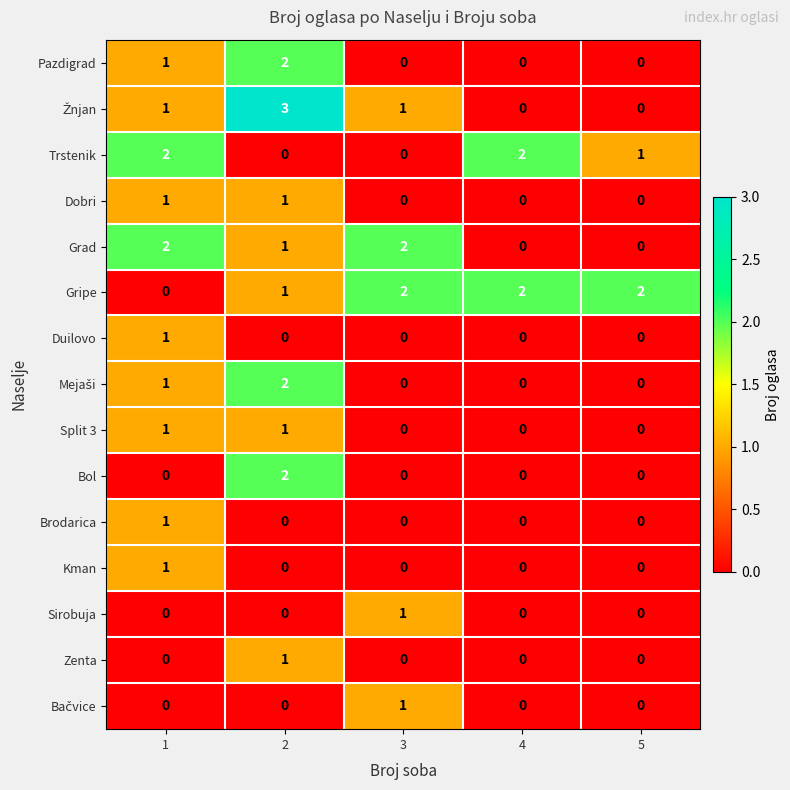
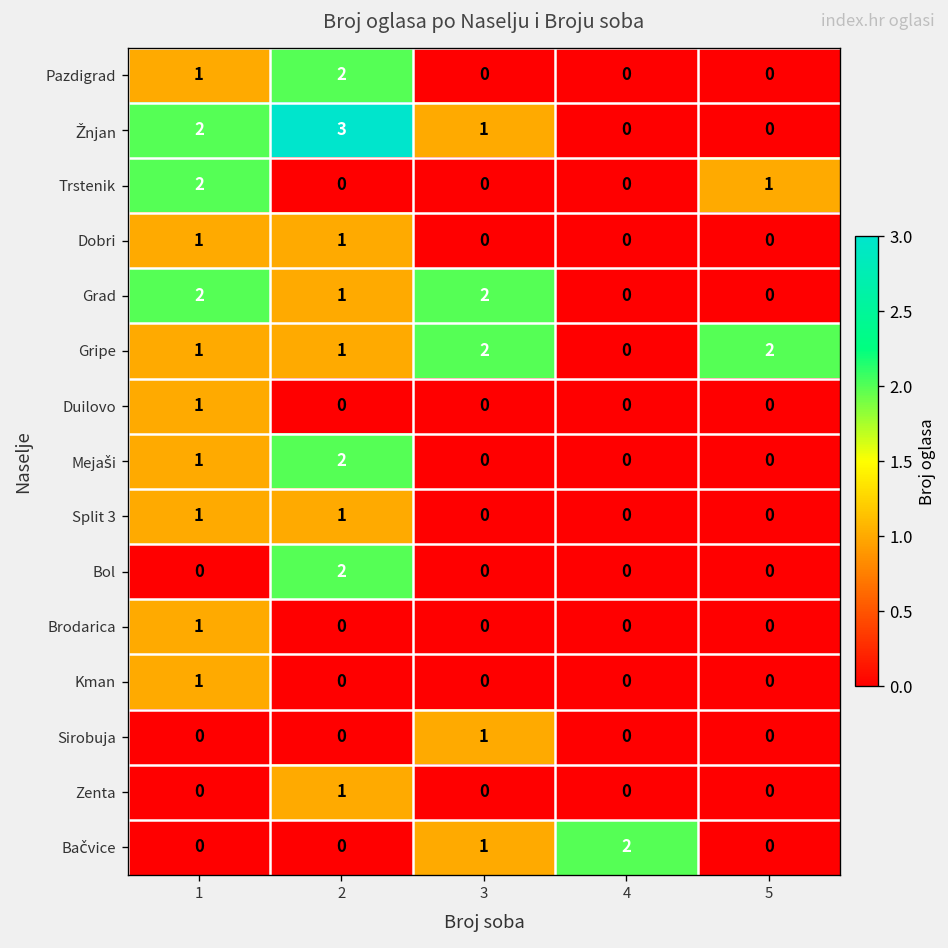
Žnjan, 1: 1 -> 2
Trstenik, 4: 2 -> 0
Gripe, 1: 0 -> 1
Gripe, 4: 2 -> 0
Bačvice, 4: 0 -> 2
